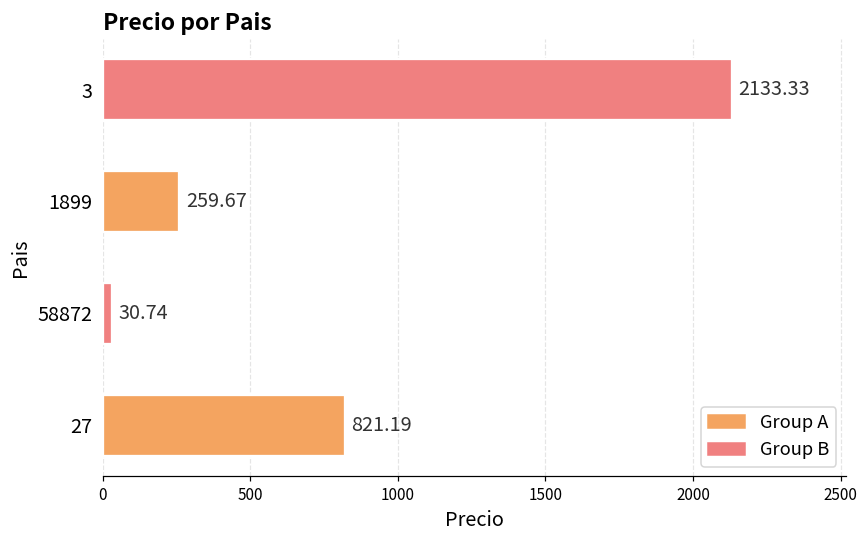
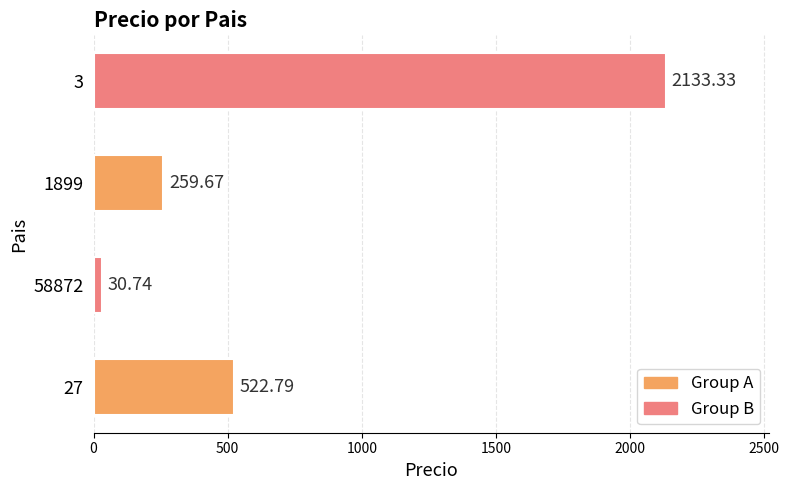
27: 821.19 -> 522.79
